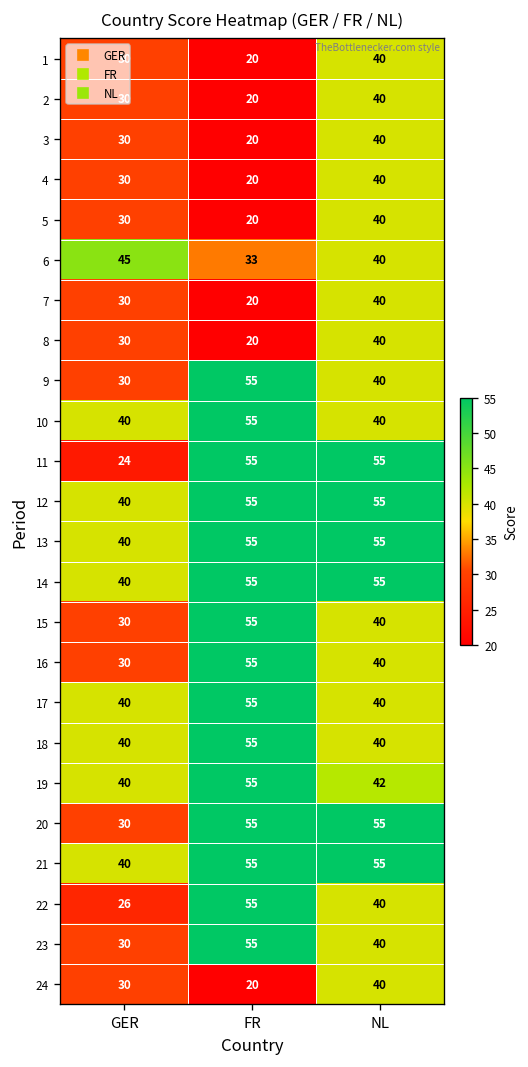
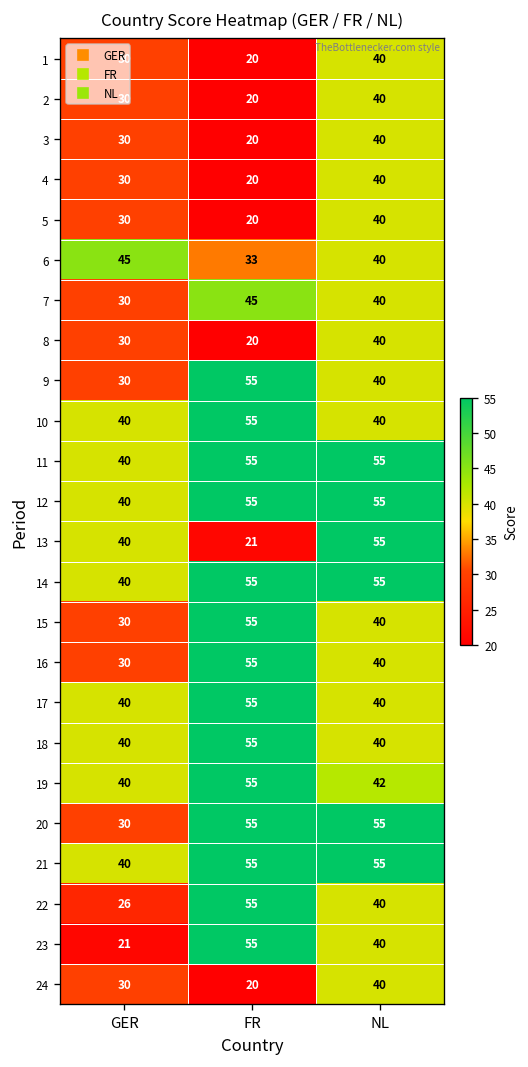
7, FR: 20 -> 45
11, GER: 24 -> 40
13, FR: 55 -> 21
23, GER: 30 -> 21
